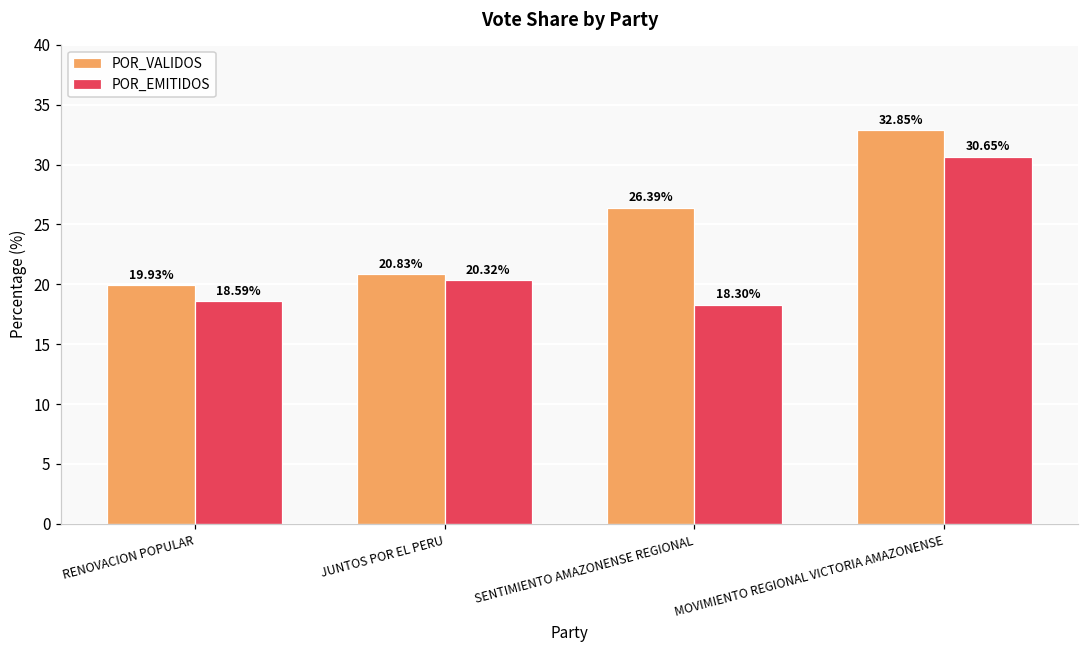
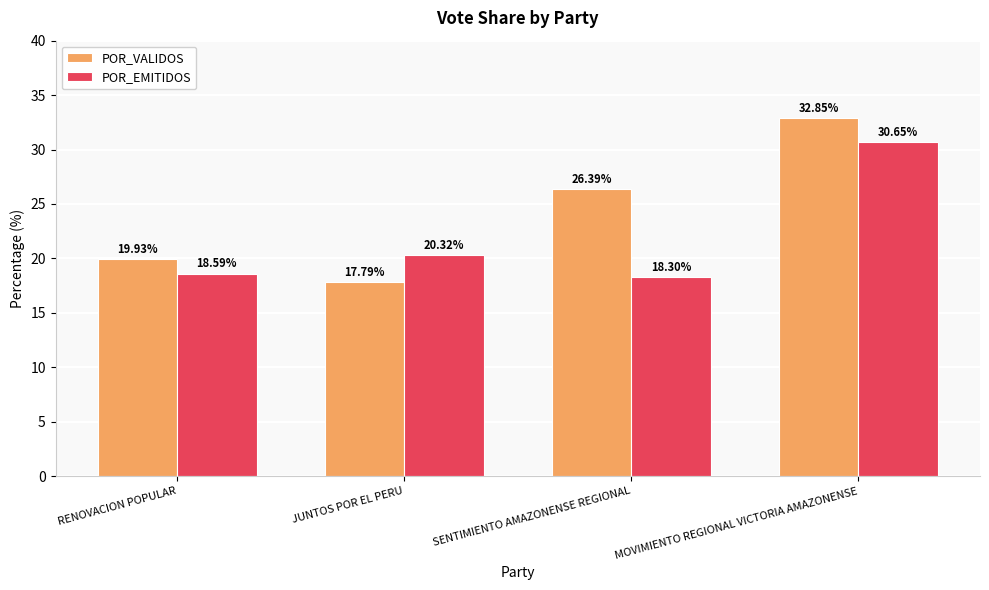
POR_VALIDOS, JUNTOS POR EL PERU: 20.83% -> 17.79%
